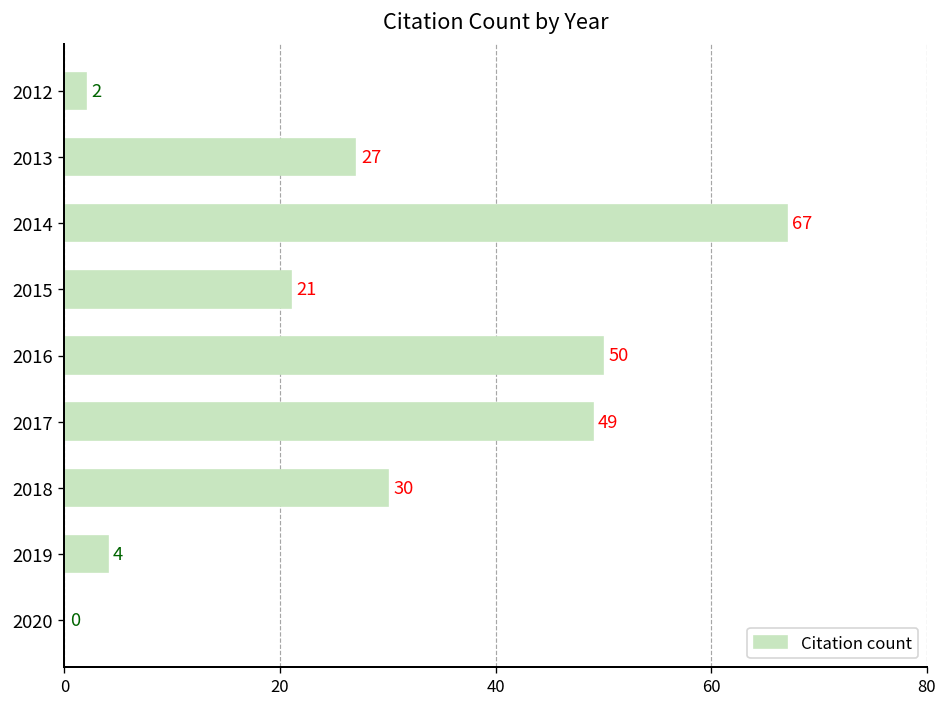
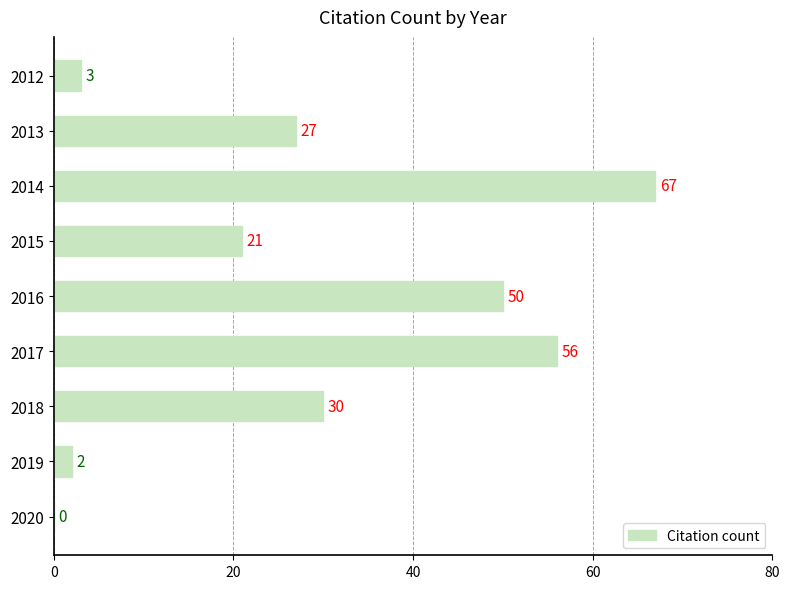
2012: 2 -> 3
2017: 49 -> 56
2019: 4 -> 2
